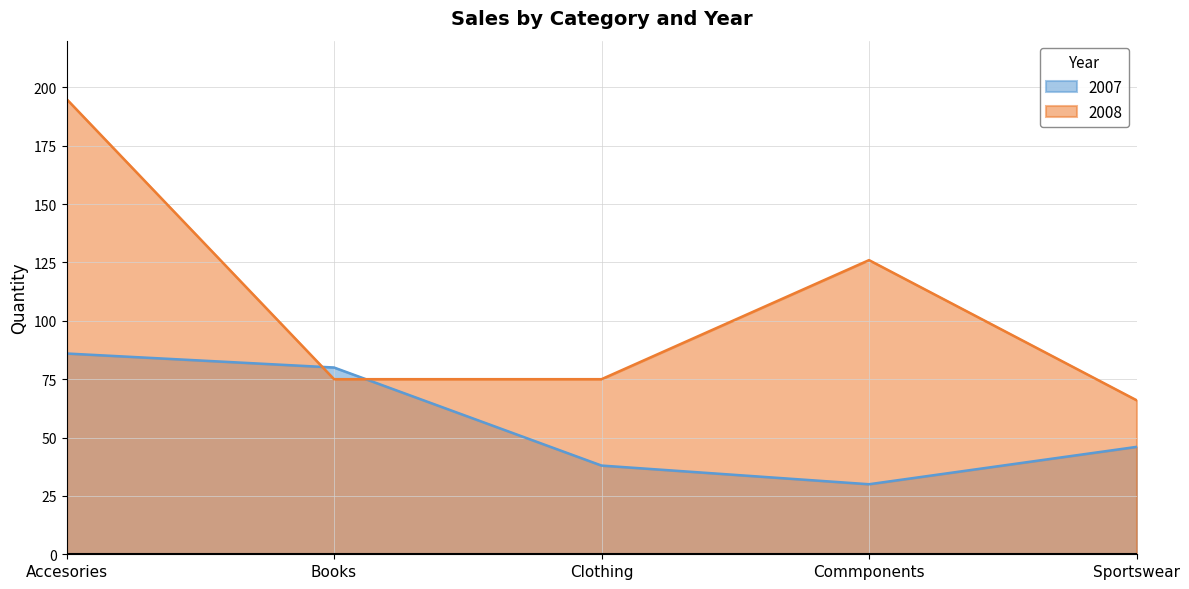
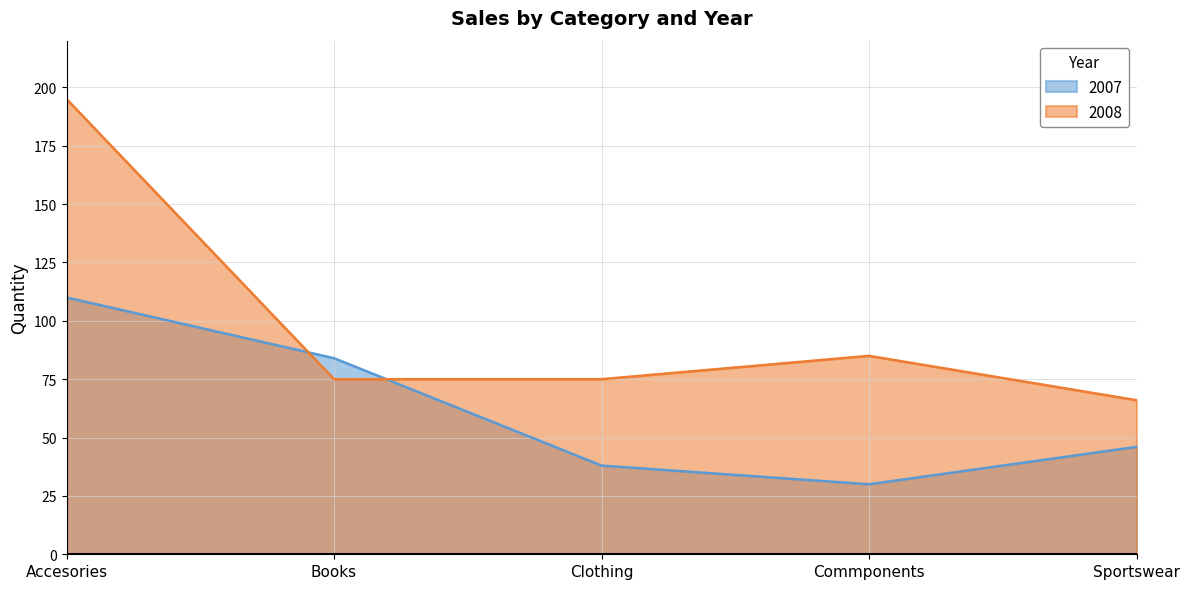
2007, Accesories: 86 -> 110
2007, Books: 80 -> 84
2008, Commponents: 126 -> 85
